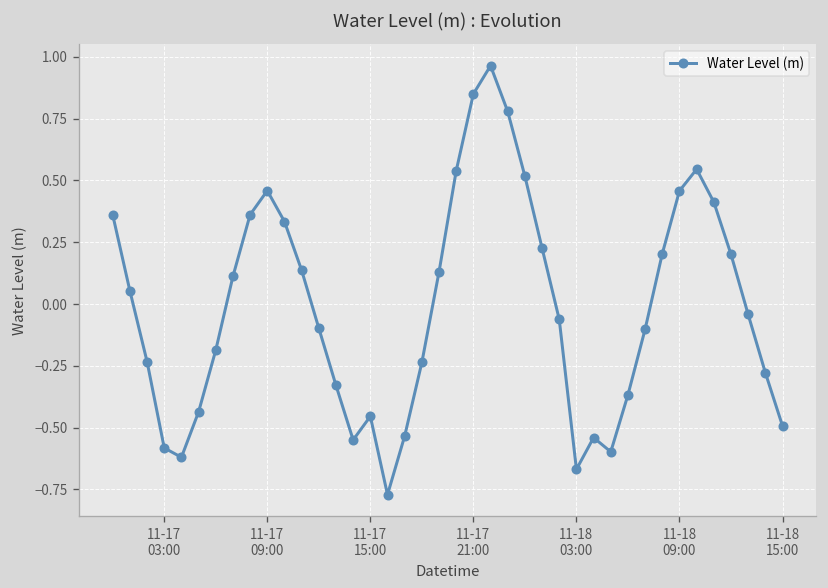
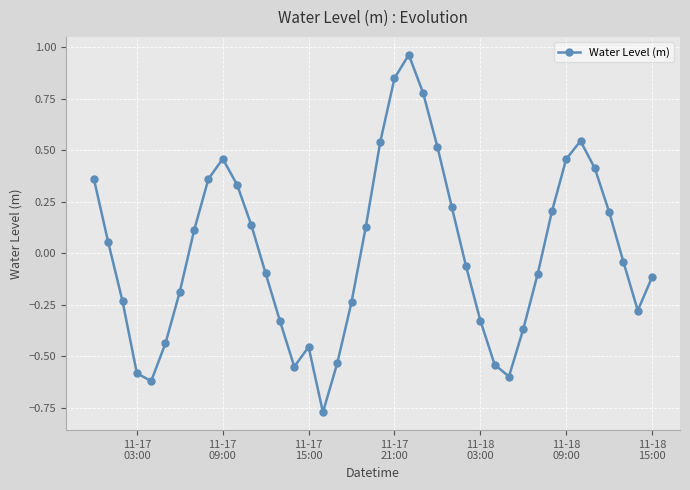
11-18 03:00: -0.67 -> -0.33
11-18 15:00: -0.49 -> -0.12
